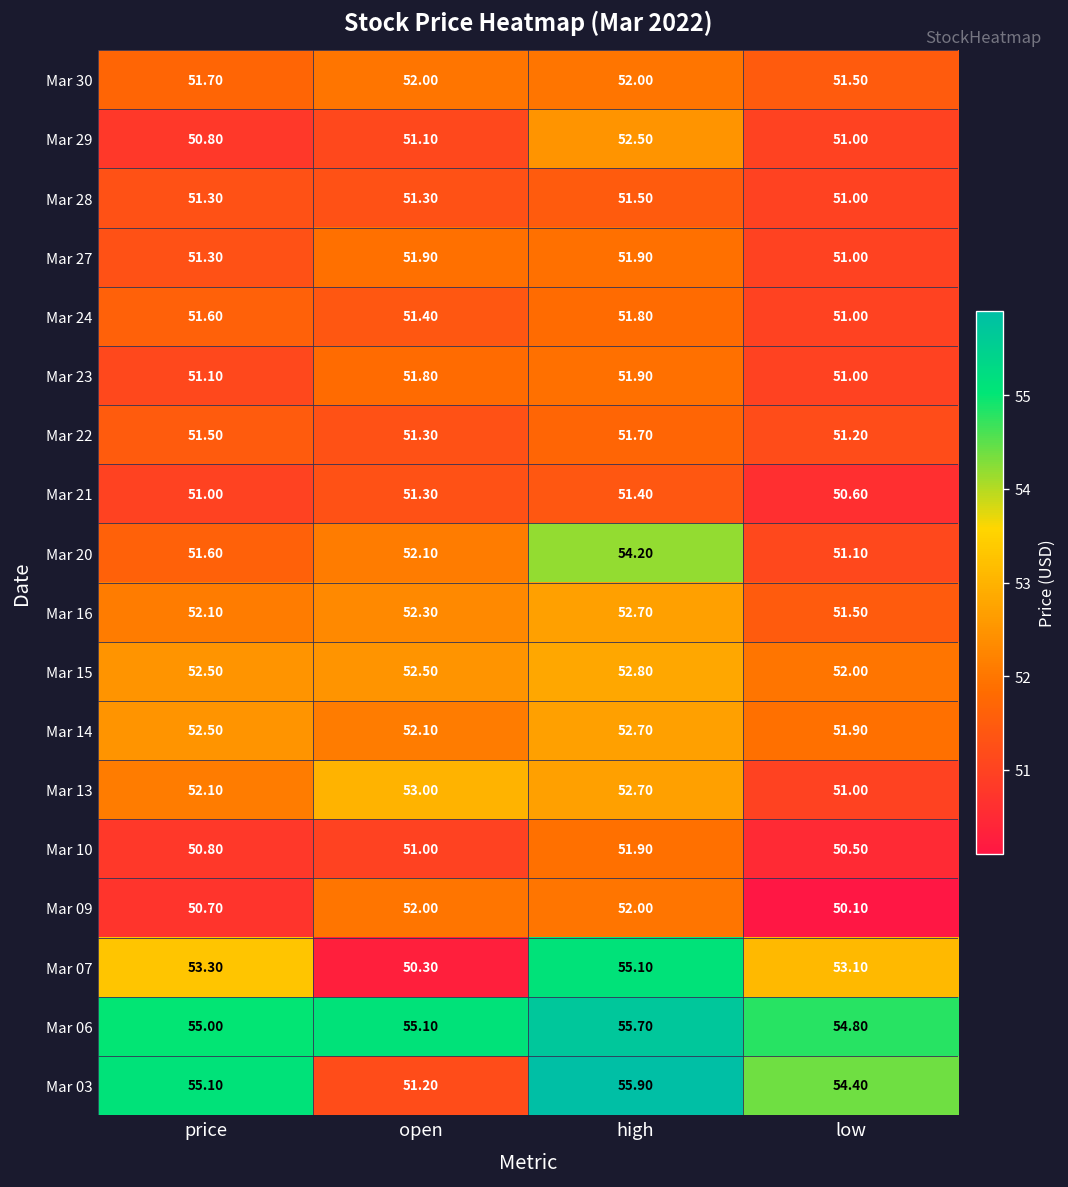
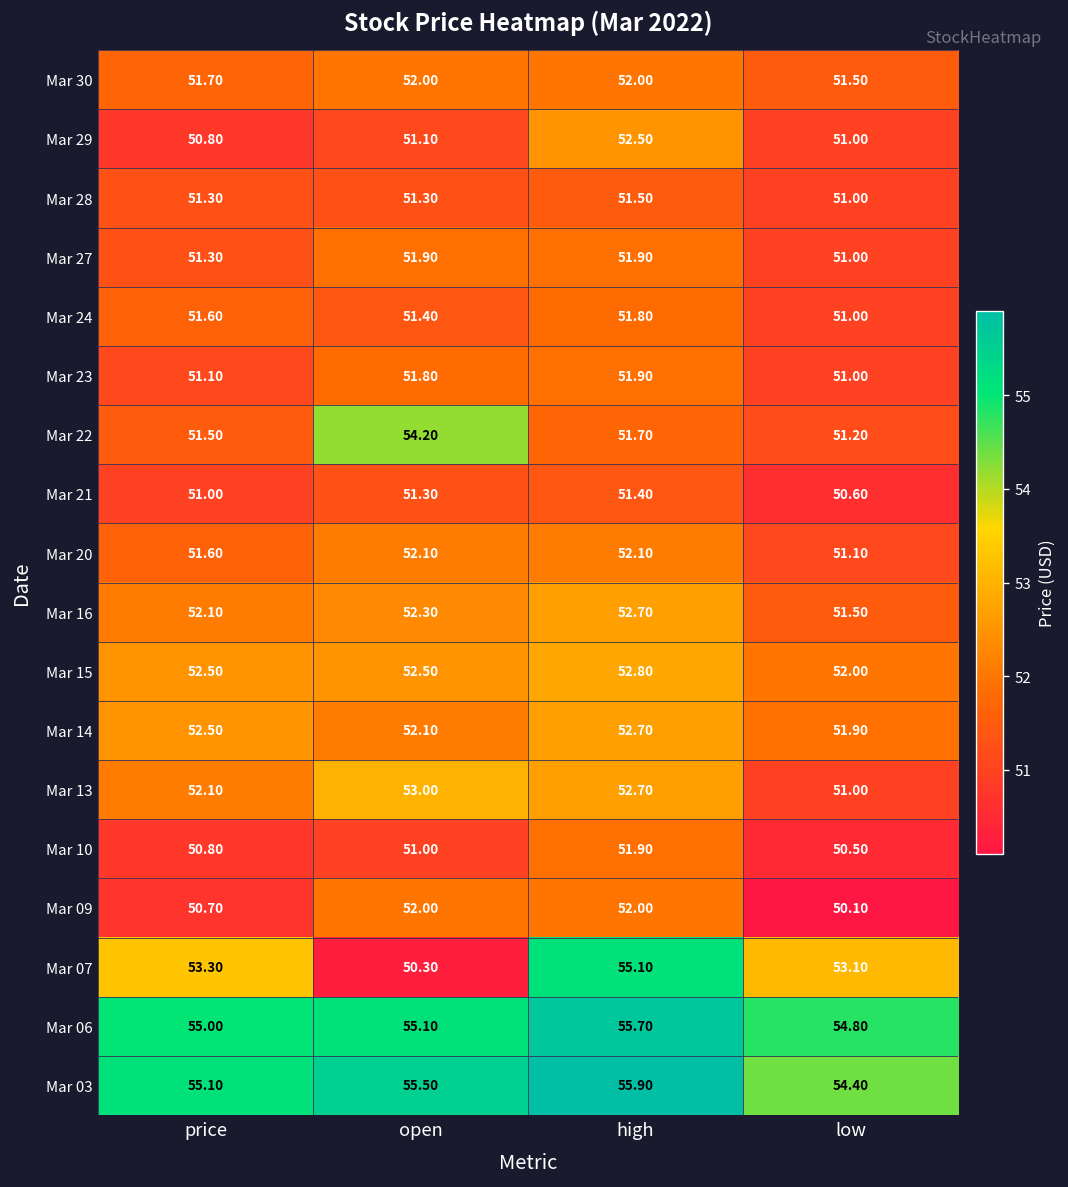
Mar 22, open: 51.30 -> 54.20
Mar 20, high: 54.20 -> 52.10
Mar 03, open: 51.20 -> 55.50
